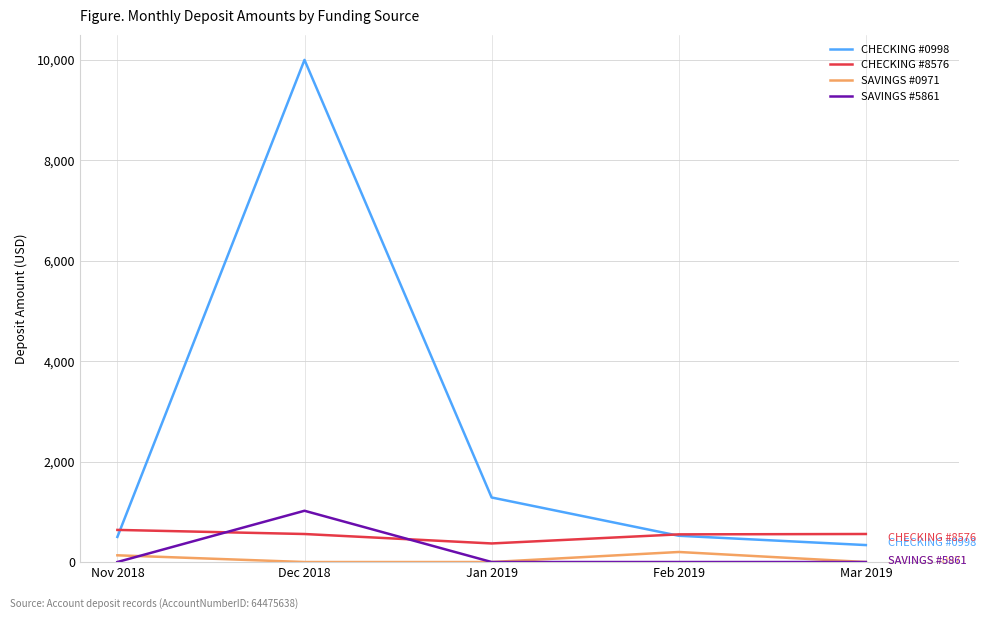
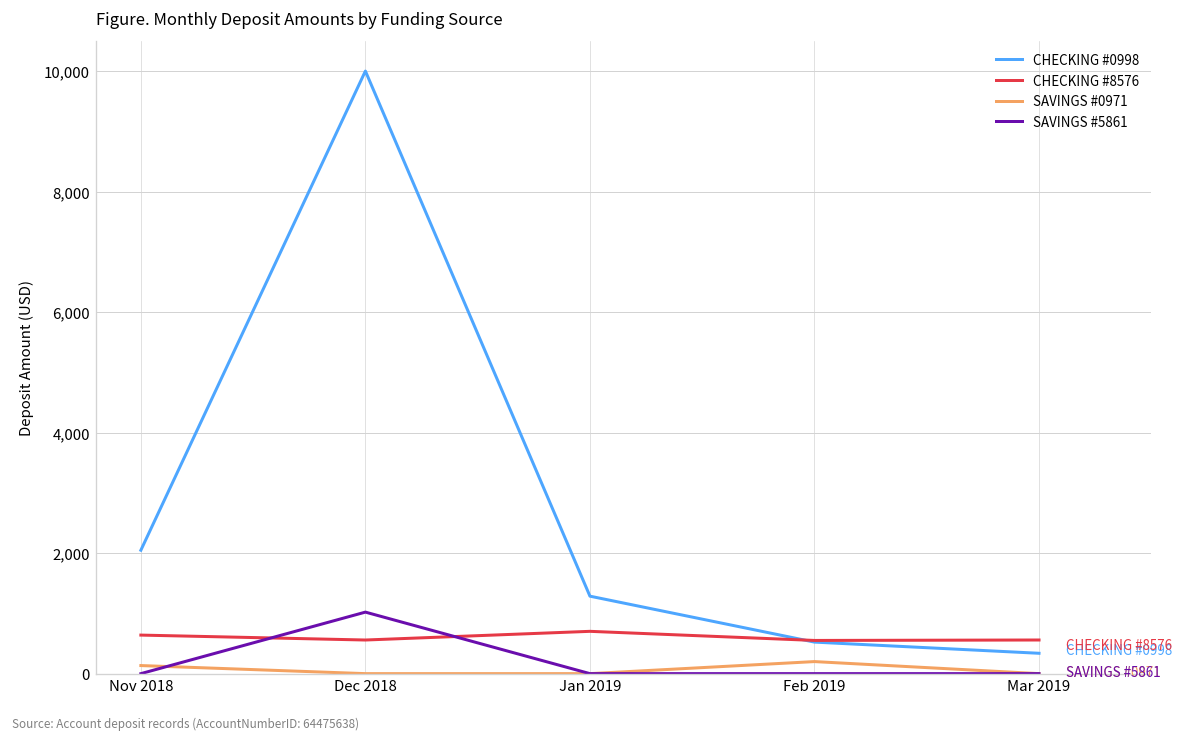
CHECKING #0998, Nov 2018: 500 -> 2,000
CHECKING #8576, Jan 2019: 400 -> 700
